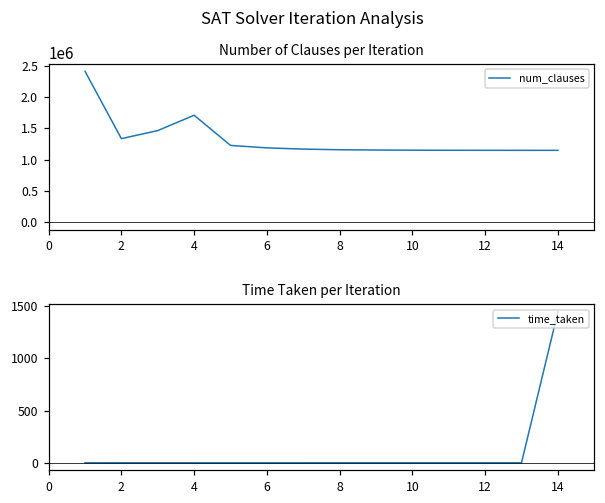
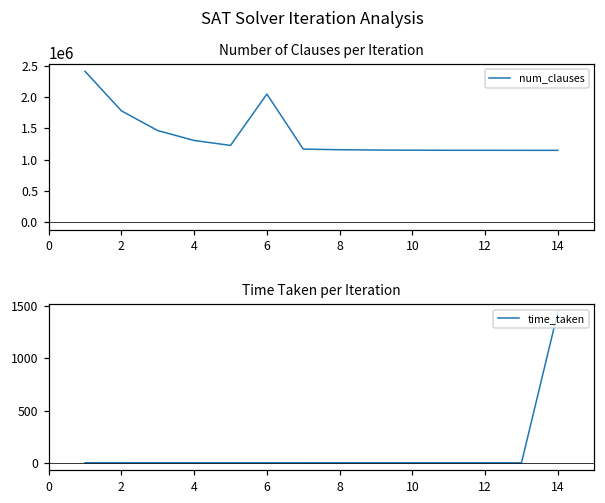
Number of Clauses per Iteration, 2: 1300000 -> 1800000
Number of Clauses per Iteration, 4: 1700000 -> 1300000
Number of Clauses per Iteration, 6: 1200000 -> 2000000
